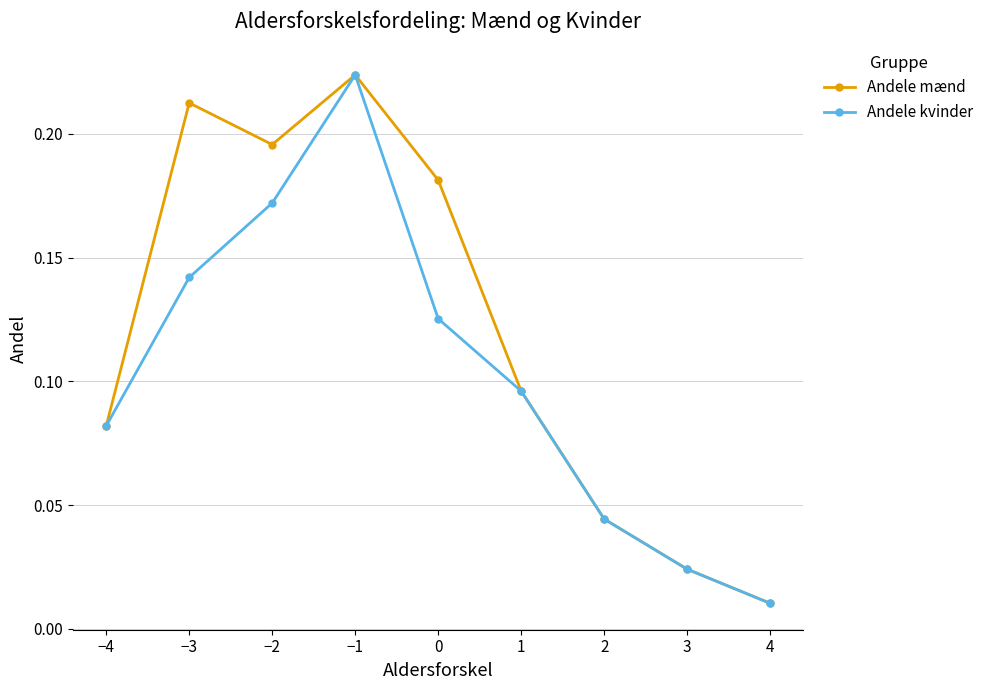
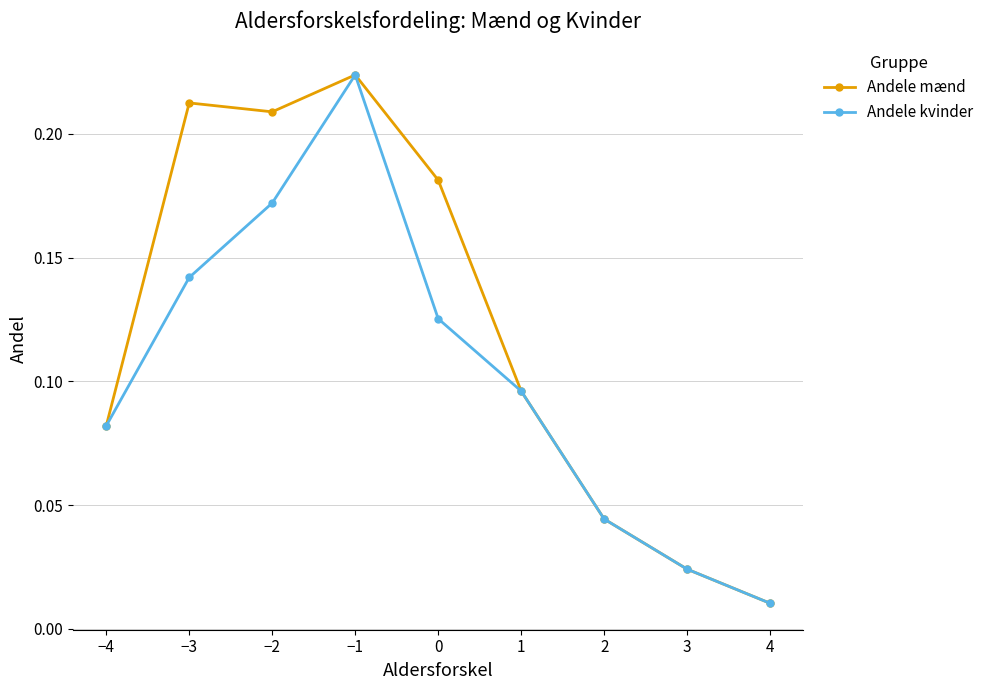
Andele mænd, −2: 0.196 -> 0.209
